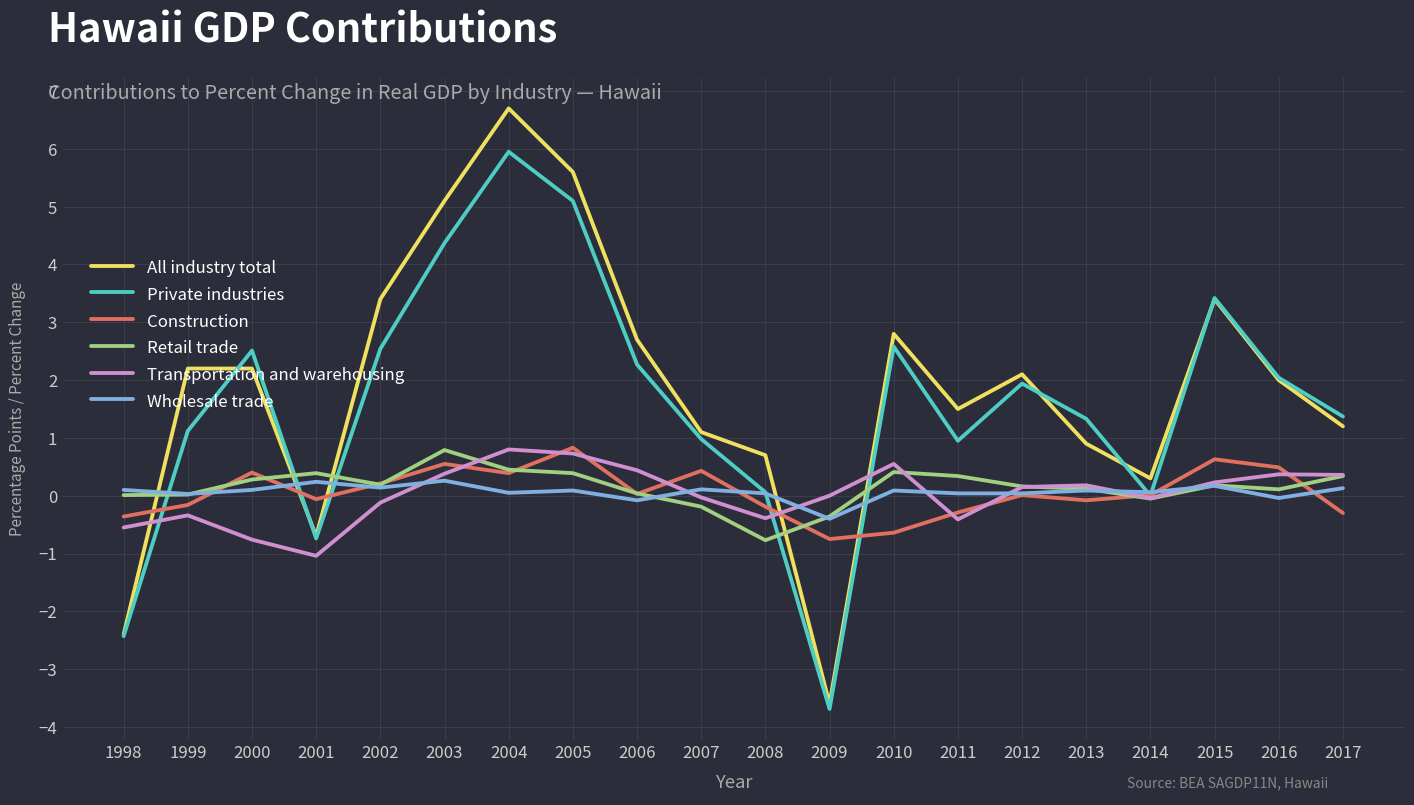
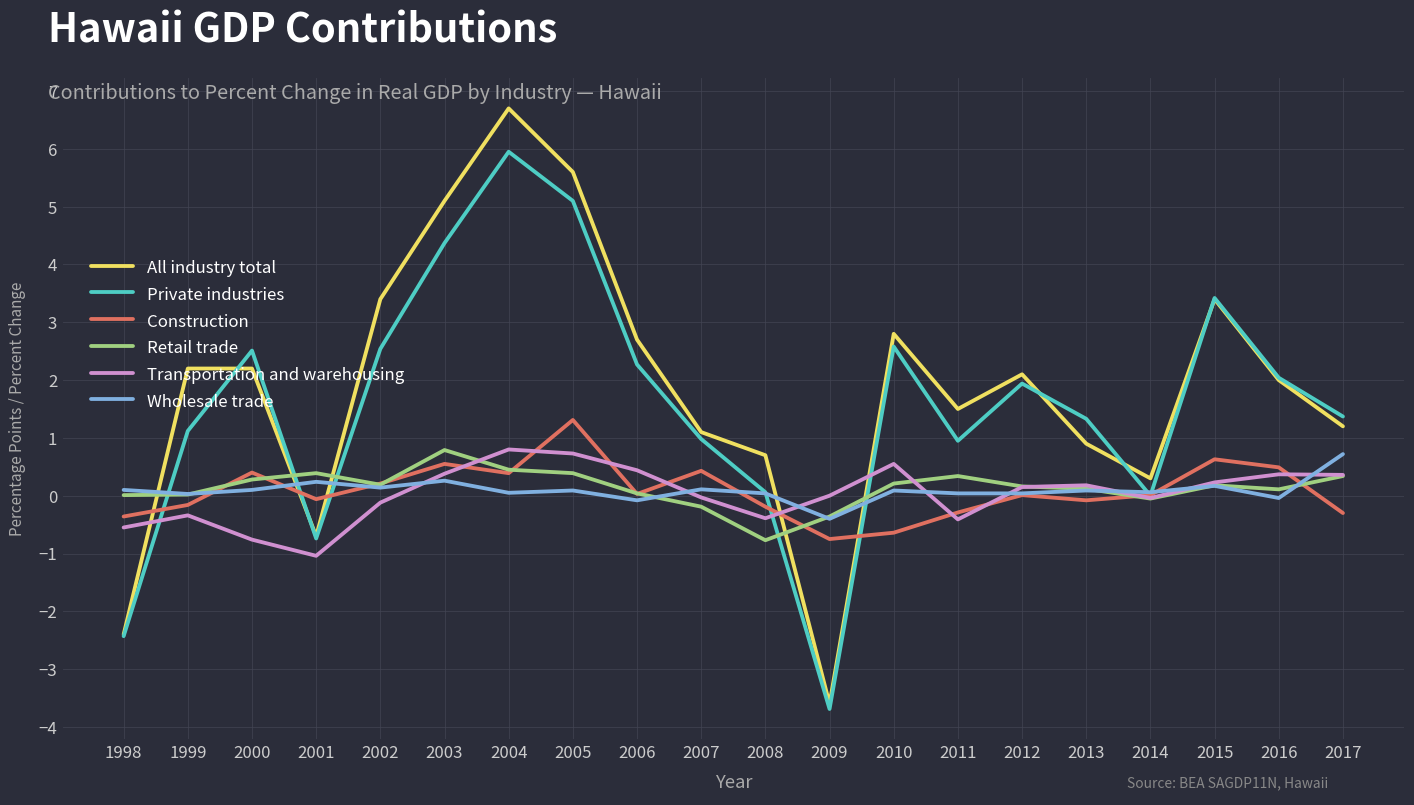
Construction, 2005: 0.8 -> 1.3
Retail trade, 2010: 0.4 -> 0.2
Wholesale trade, 2017: 0.1 -> 0.7
